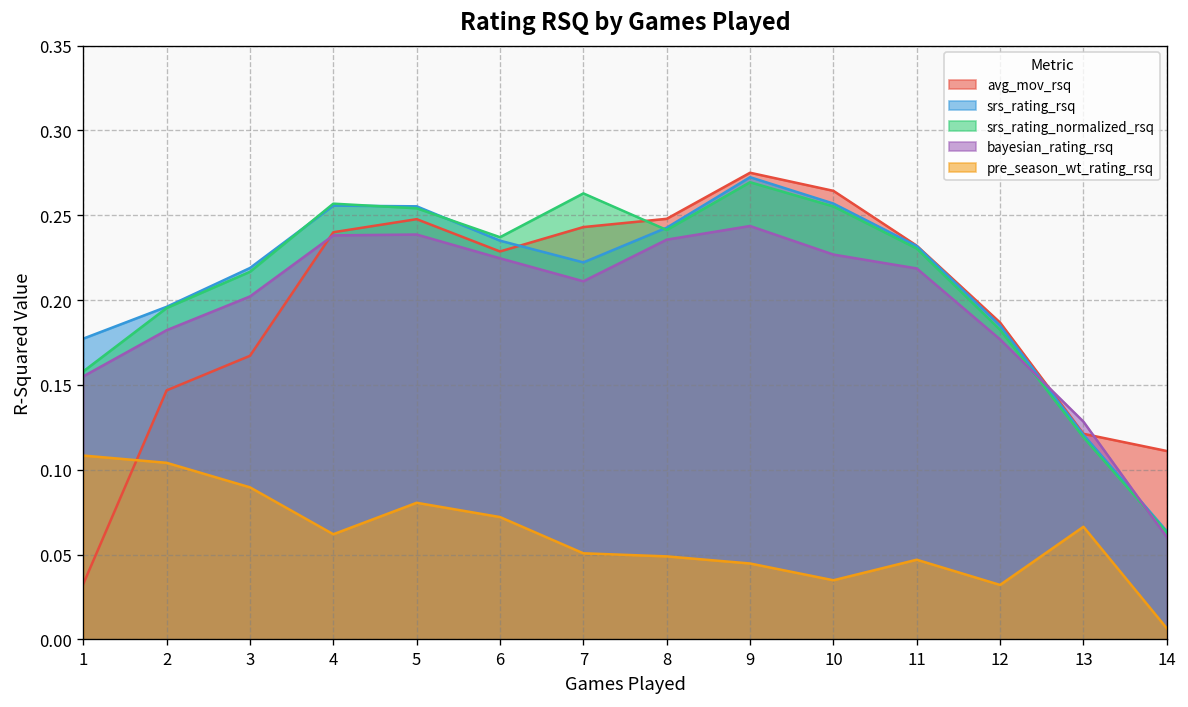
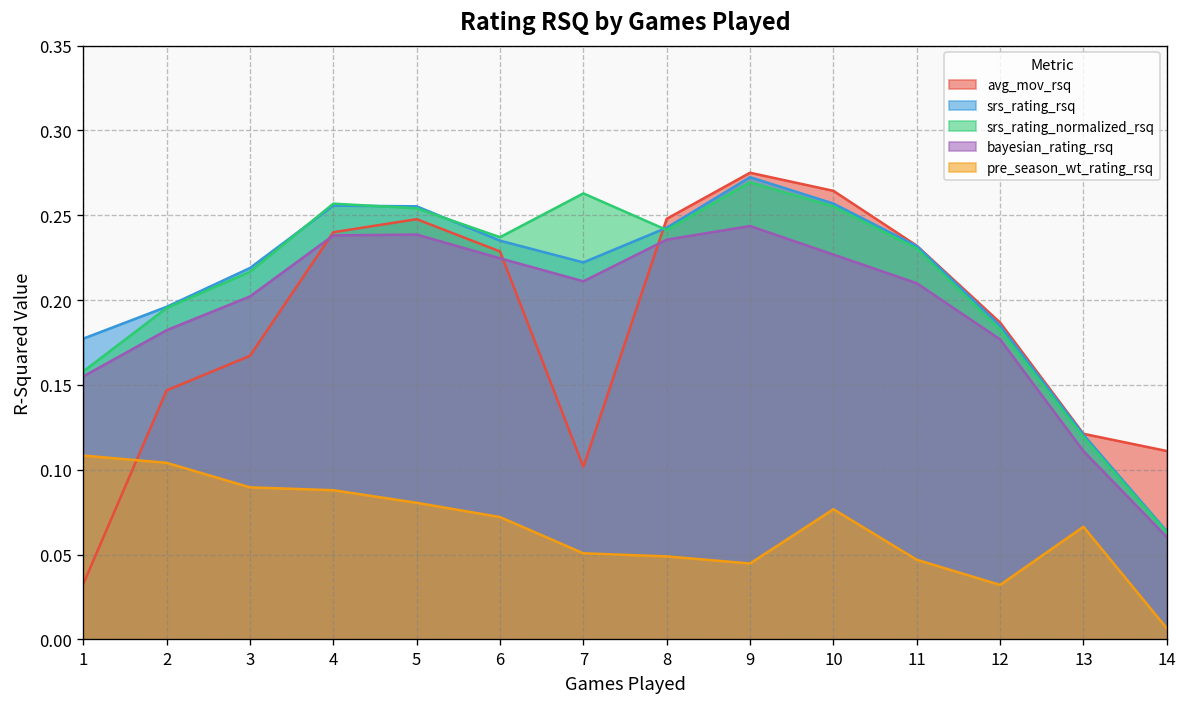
pre_season_wt_rating_rsq, 4: 0.062 -> 0.088
avg_mov_rsq, 7: 0.243 -> 0.102
pre_season_wt_rating_rsq, 10: 0.035 -> 0.077
bayesian_rating_rsq, 11: 0.219 -> 0.210
bayesian_rating_rsq, 13: 0.128 -> 0.111
